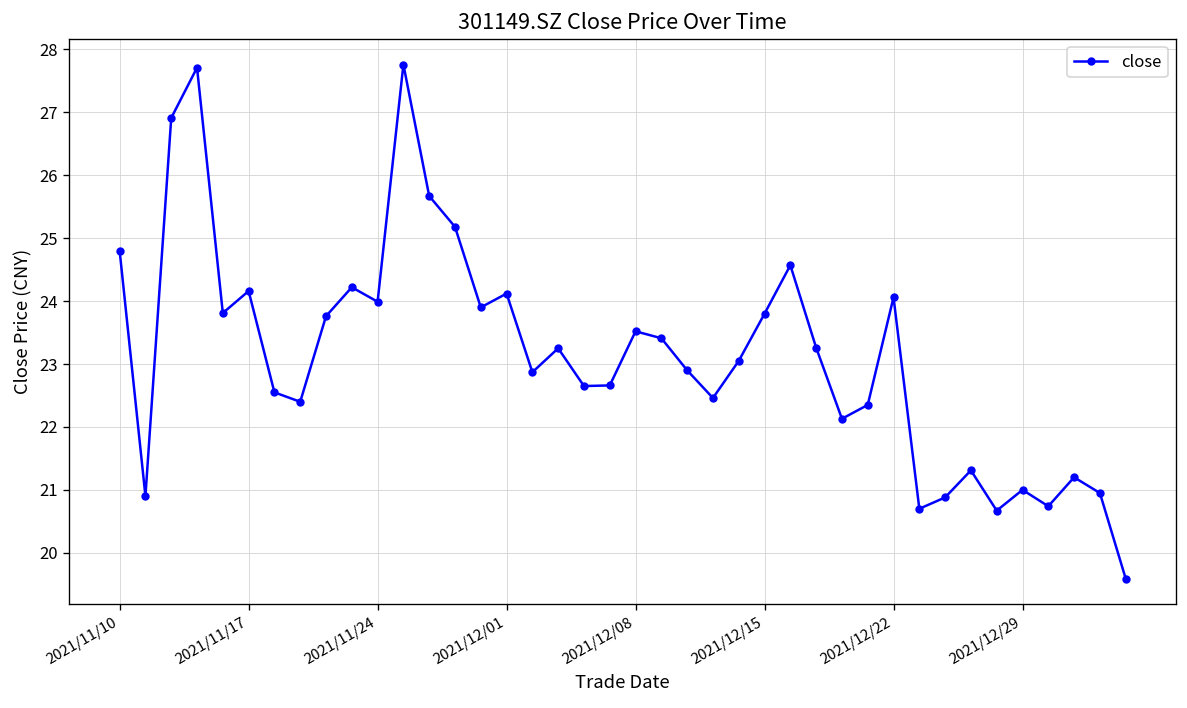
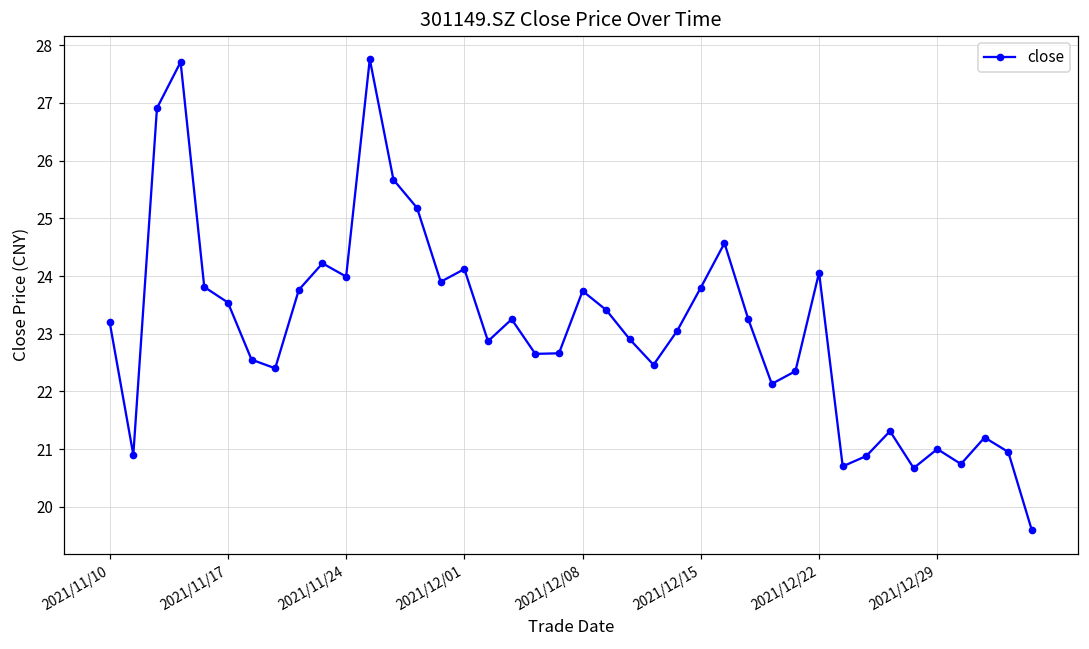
2021/11/10: 24.8 -> 23.2
2021/11/17: 24.2 -> 23.5
2021/12/08: 23.5 -> 23.7
